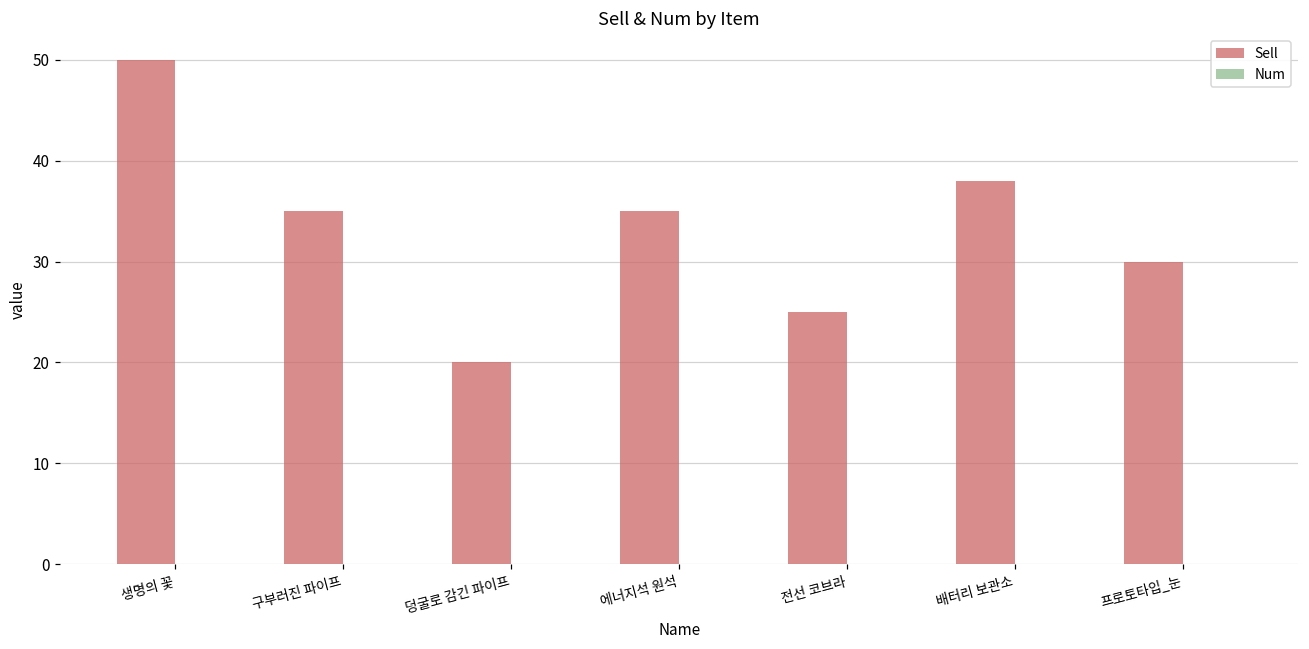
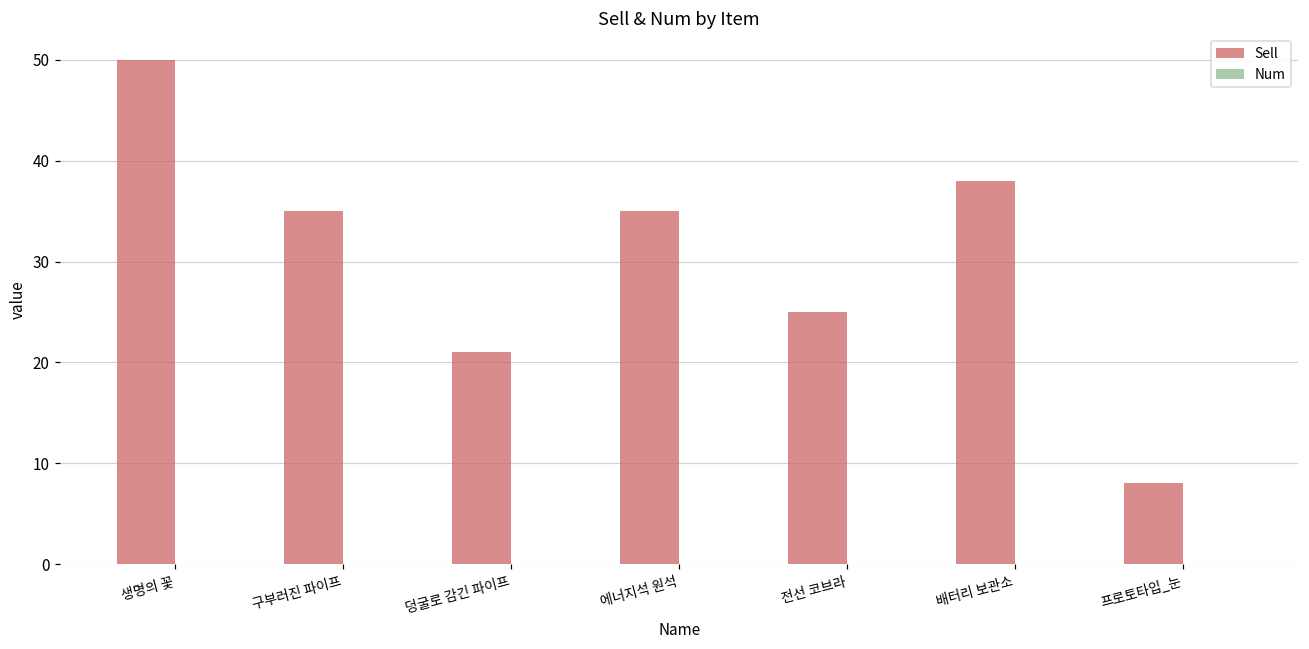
Sell, 덩굴로 감긴 파이프: 20 -> 21
Sell, 프로토타입_눈: 30 -> 8
